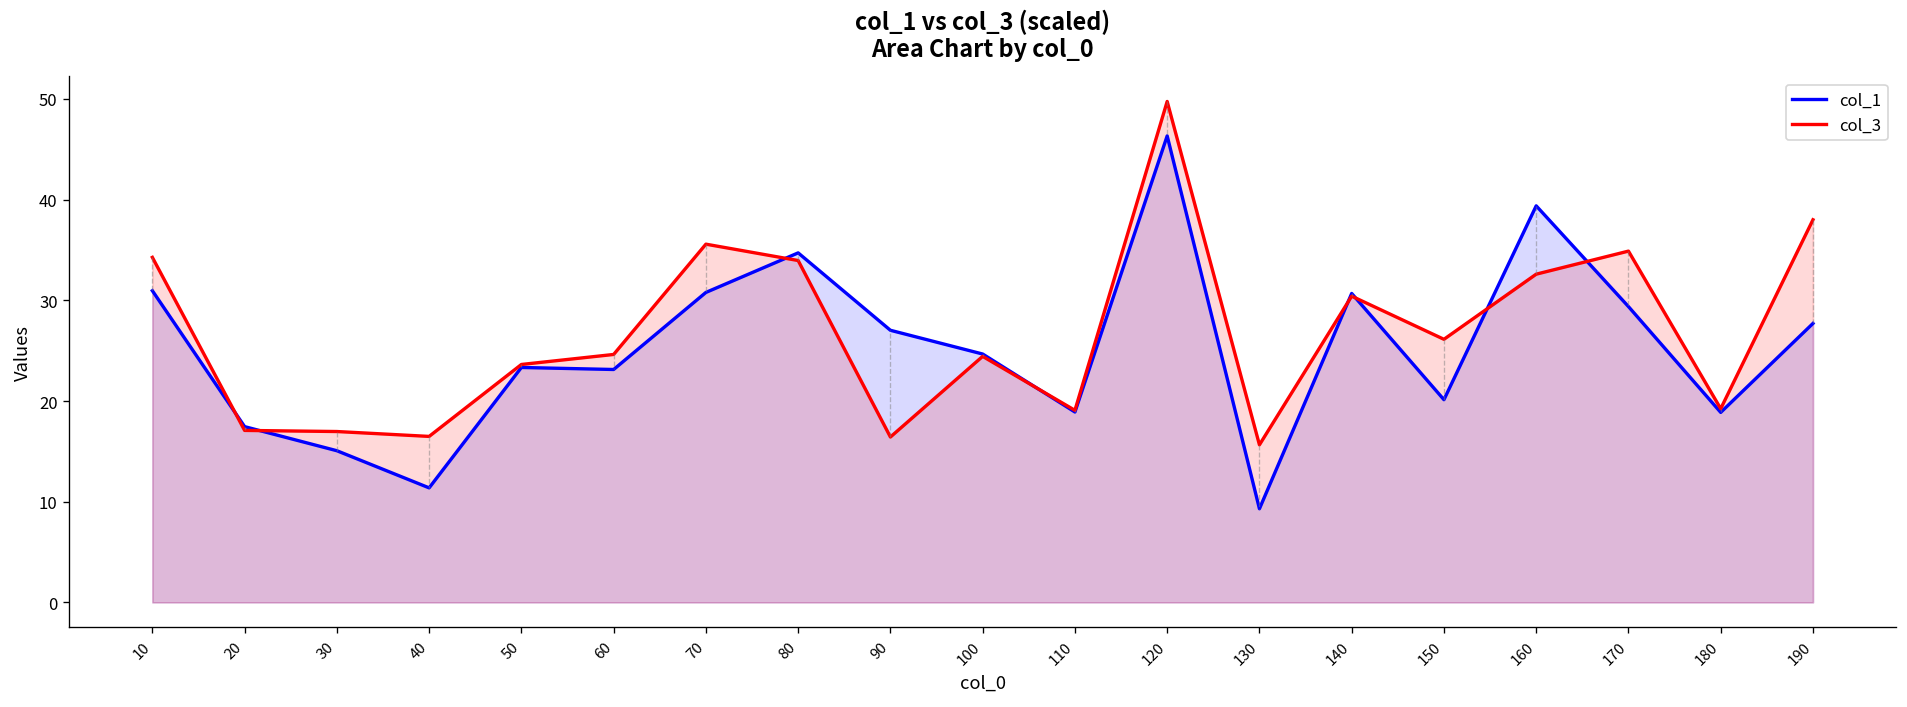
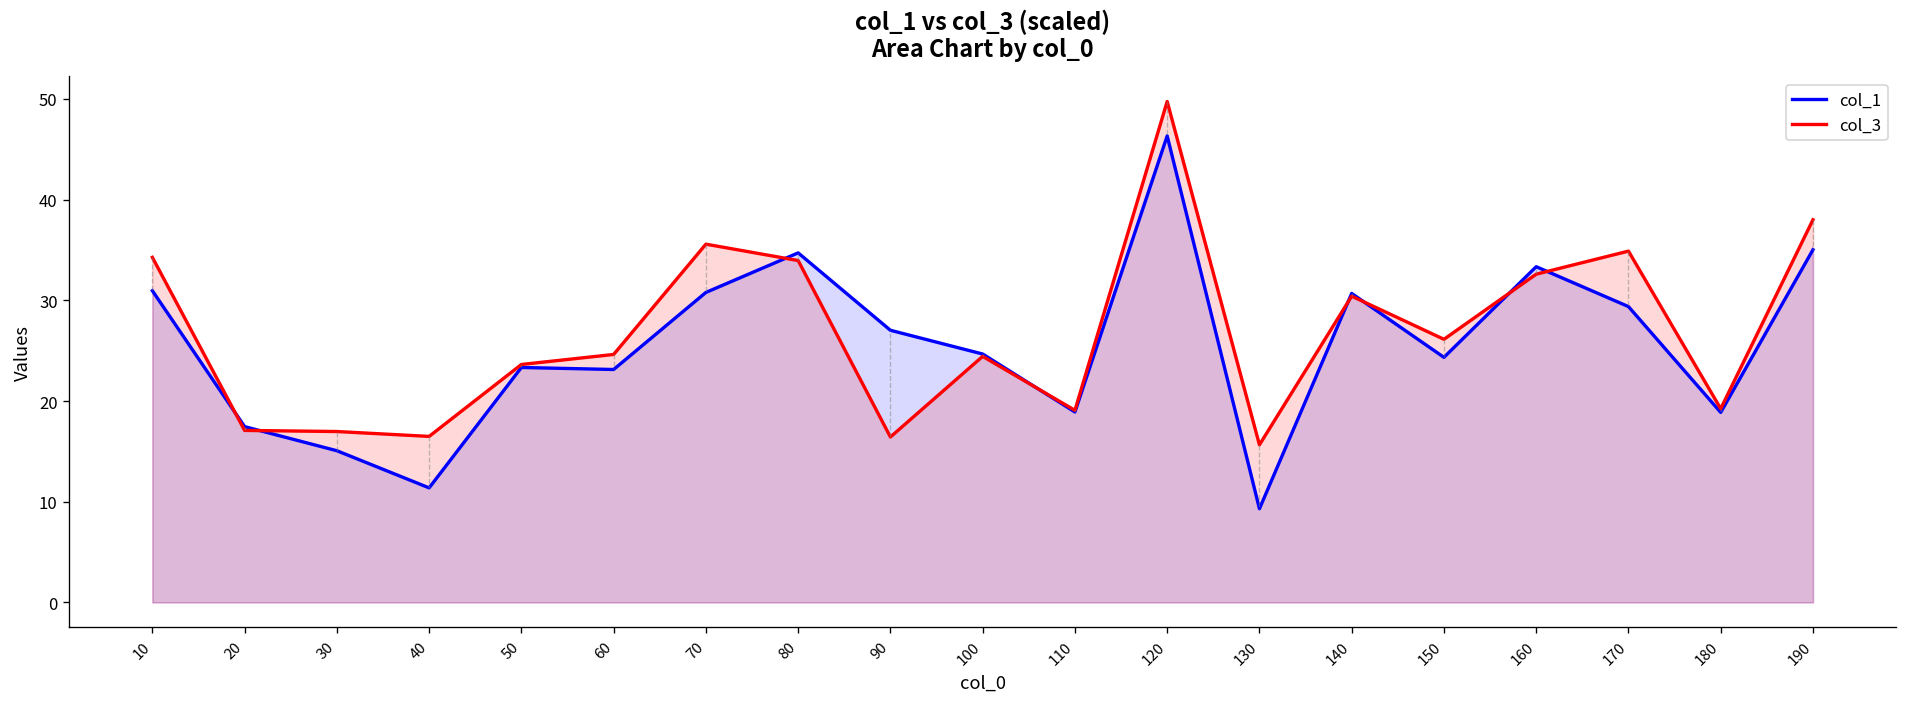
col_1, 150: 20 -> 24
col_1, 160: 39 -> 33
col_1, 190: 28 -> 35
